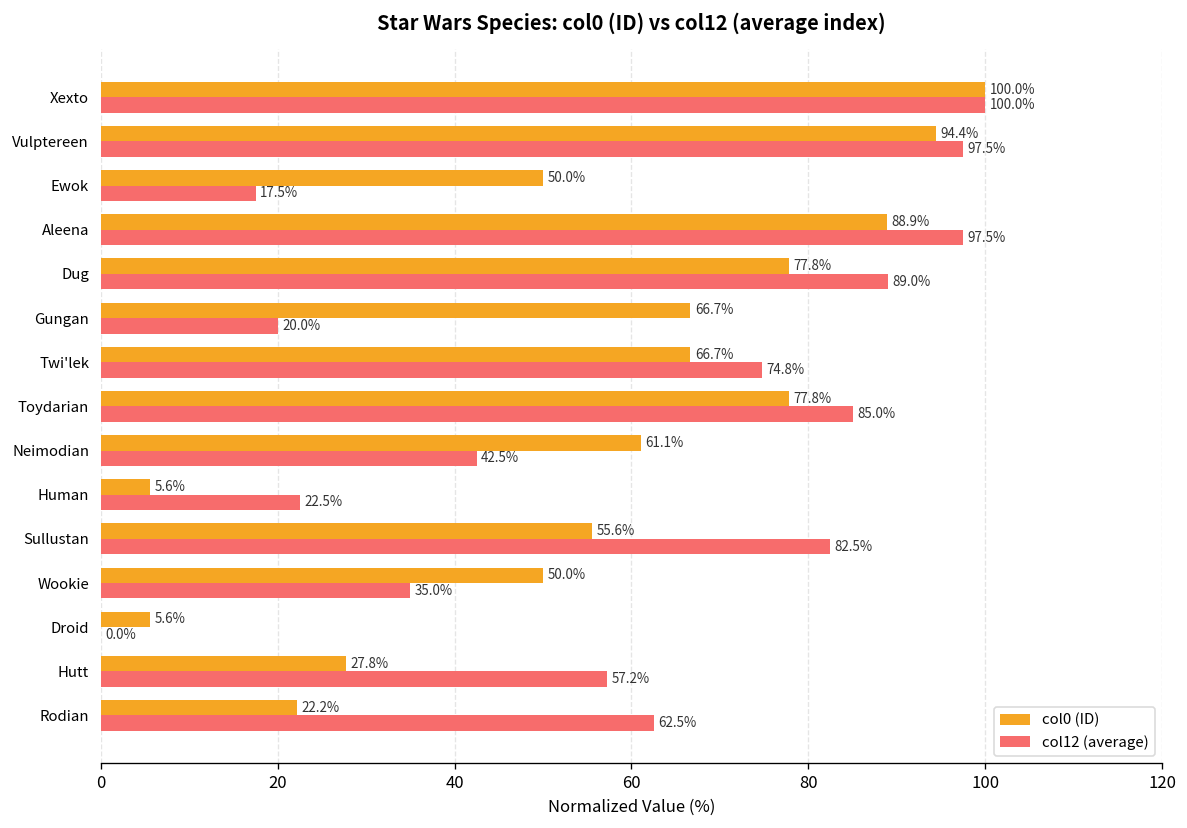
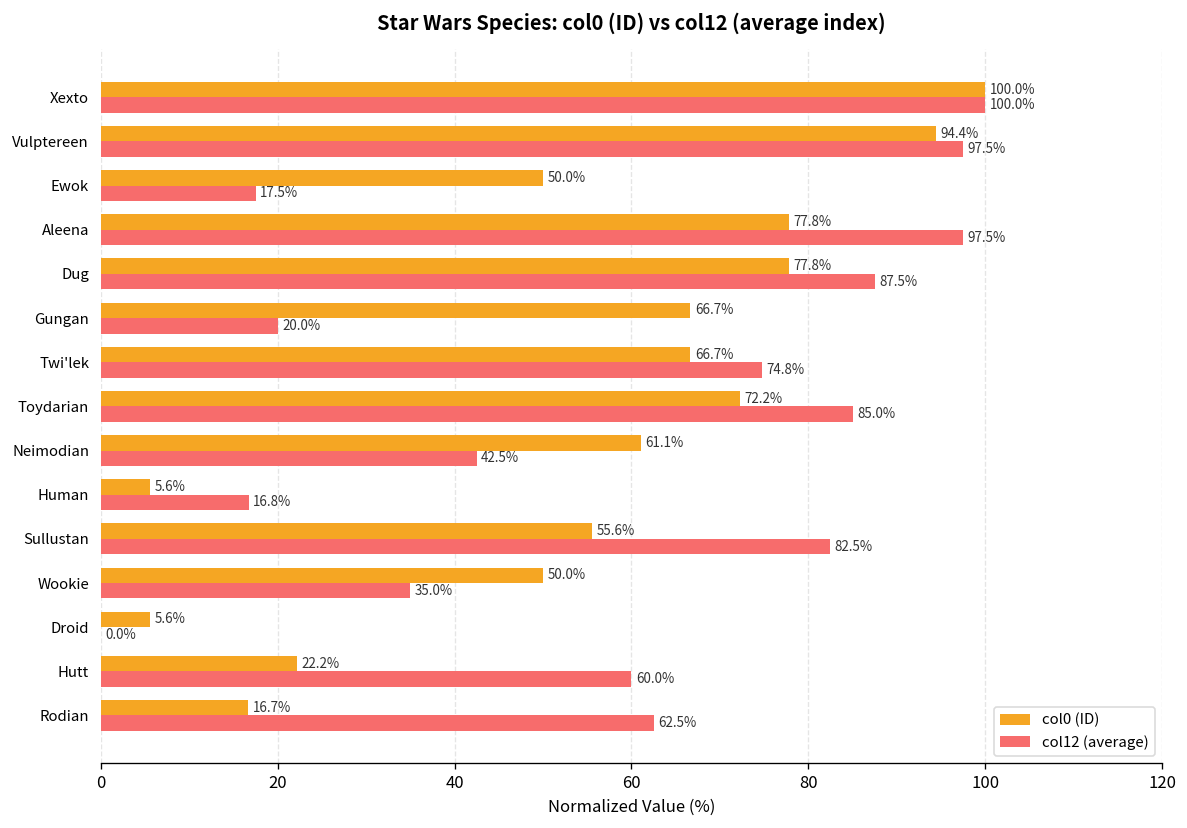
col0 (ID), Aleena: 88.9% -> 77.8%
col12 (average), Dug: 89.0% -> 87.5%
col0 (ID), Toydarian: 77.8% -> 72.2%
col12 (average), Human: 22.5% -> 16.8%
col0 (ID), Hutt: 27.8% -> 22.2%
col12 (average), Hutt: 57.2% -> 60.0%
col0 (ID), Rodian: 22.2% -> 16.7%
